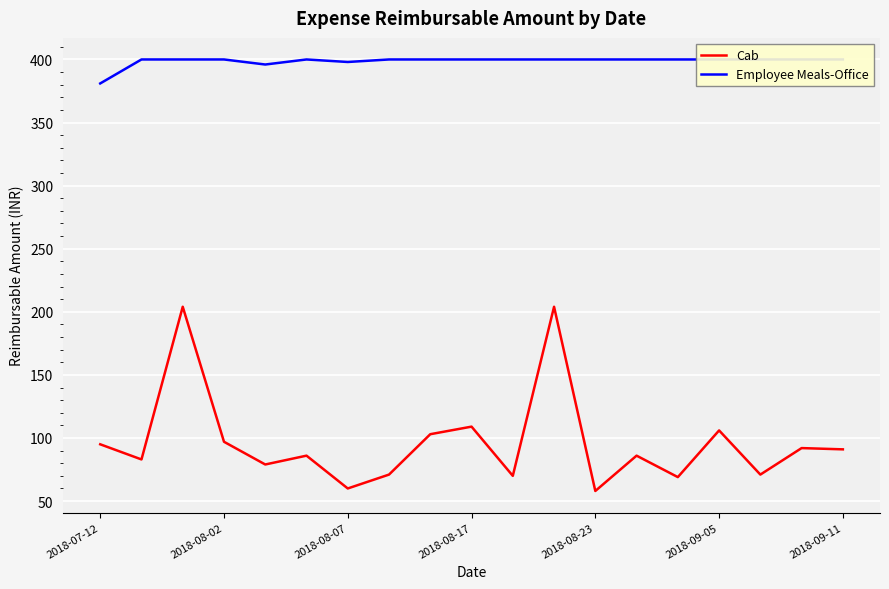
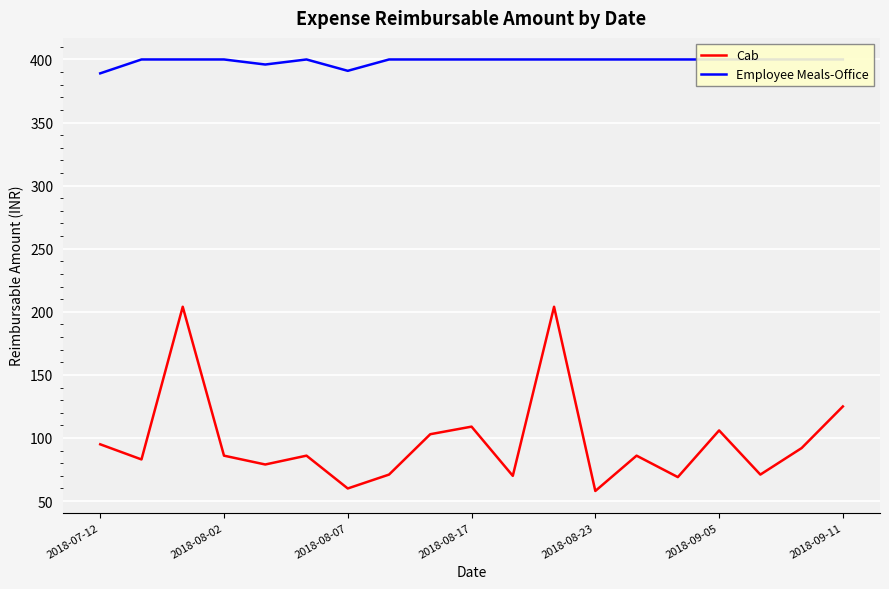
Employee Meals-Office, 2018-07-12: 381 -> 389
Cab, 2018-08-02: 97 -> 86
Employee Meals-Office, 2018-08-07: 398 -> 391
Cab, 2018-09-11: 91 -> 125
